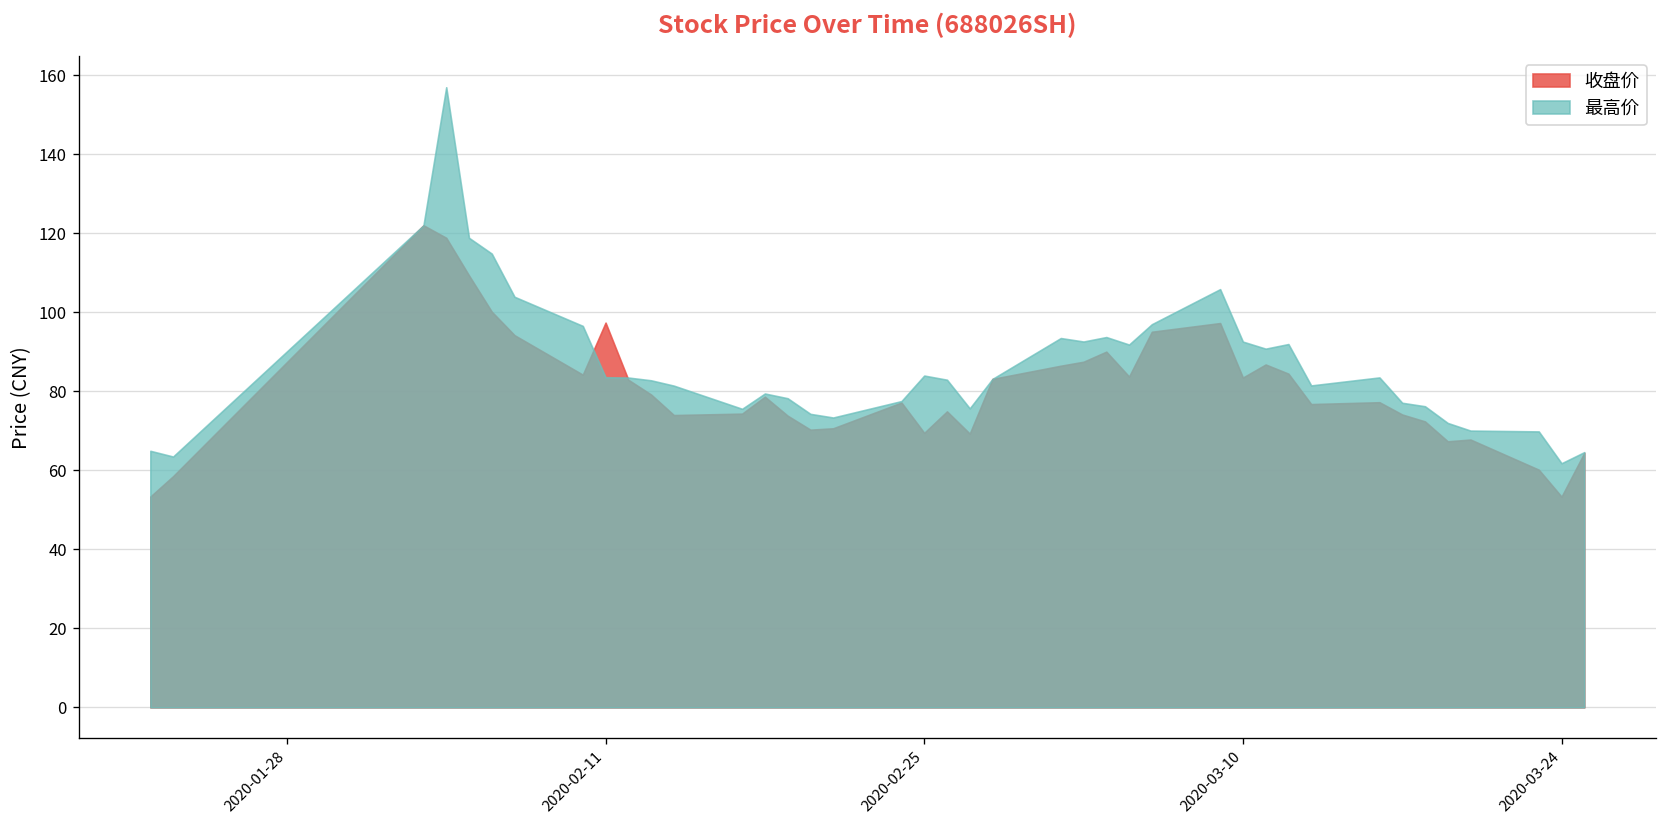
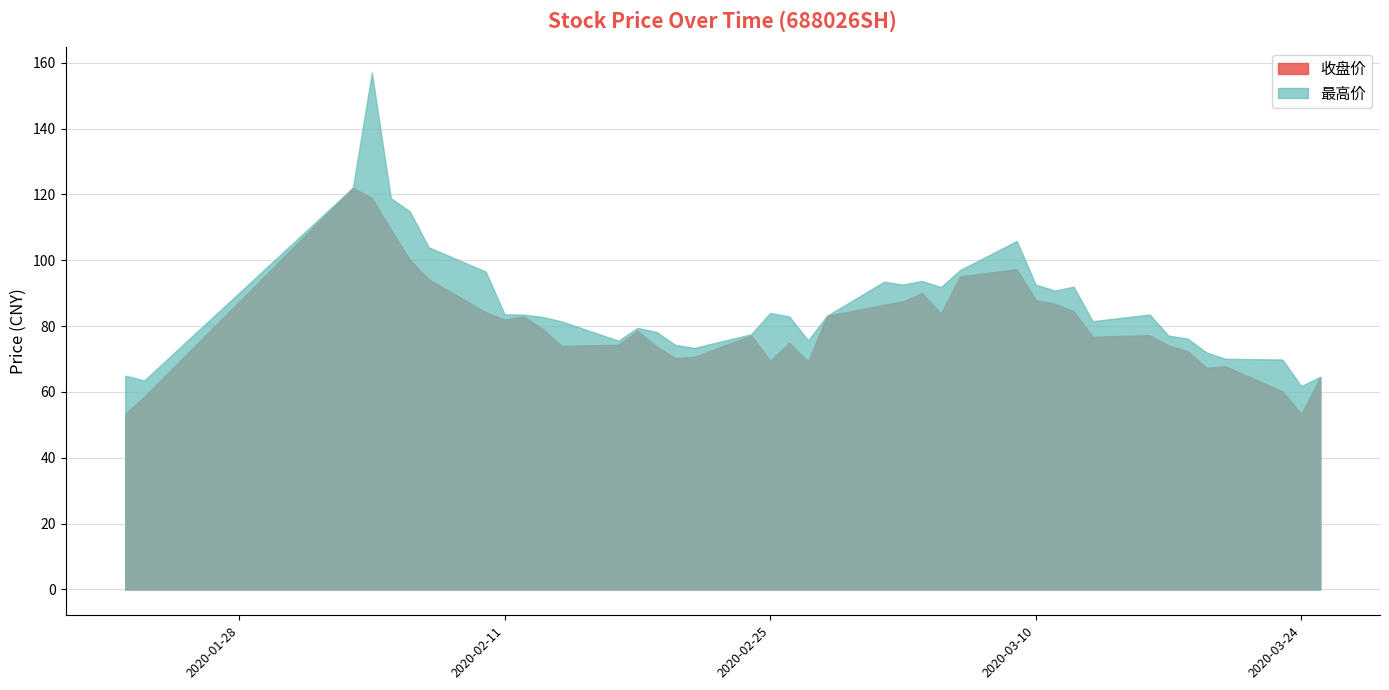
收盘价, 2020-02-11: 97 -> 82
收盘价, 2020-03-10: 83 -> 88
